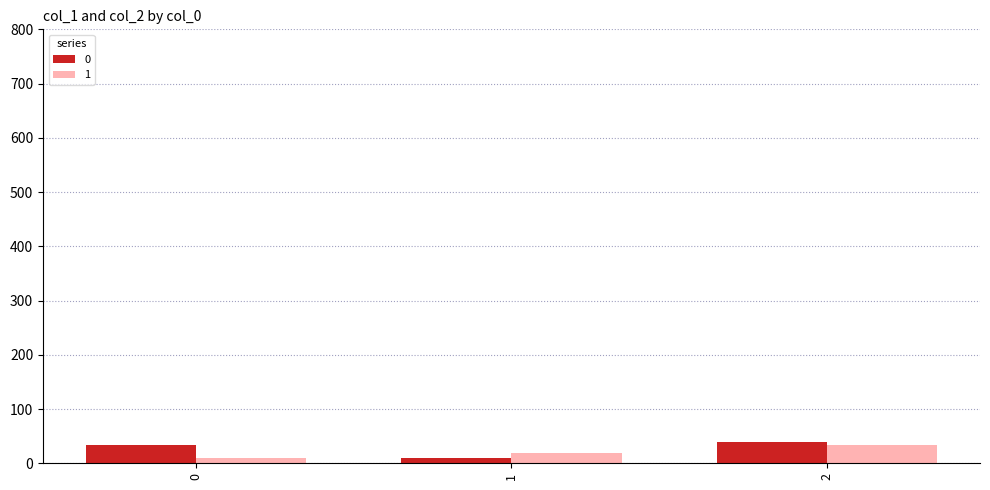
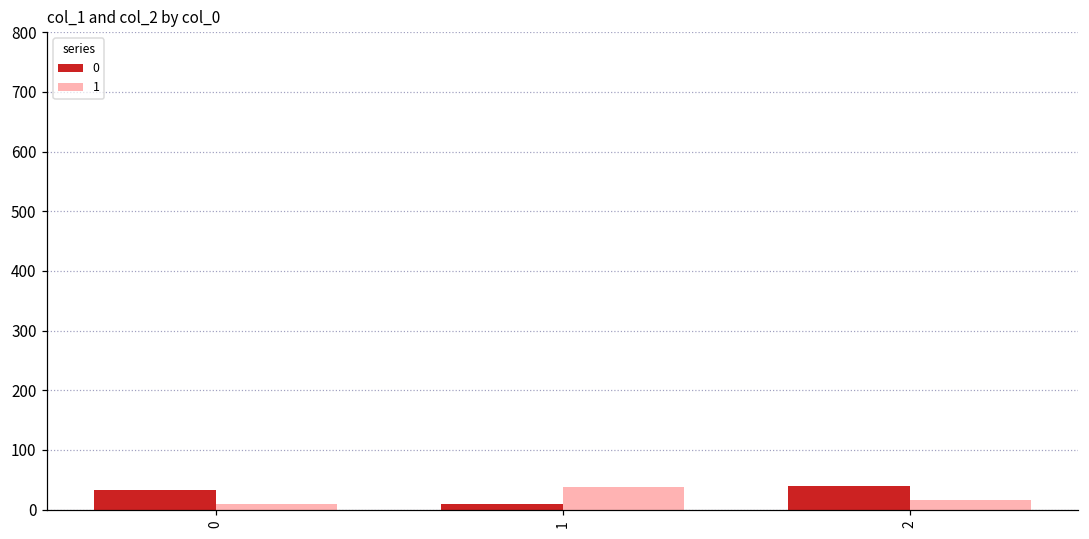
1, 1: 20 -> 40
1, 2: 30 -> 20
